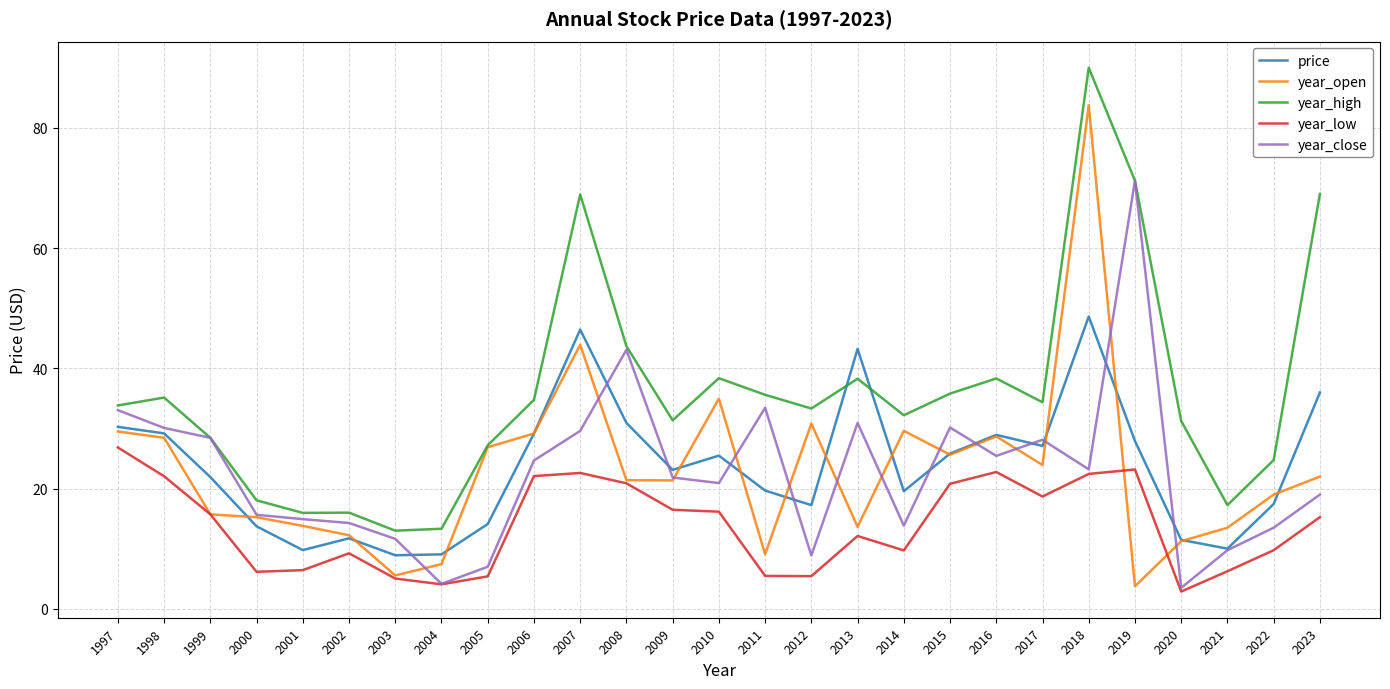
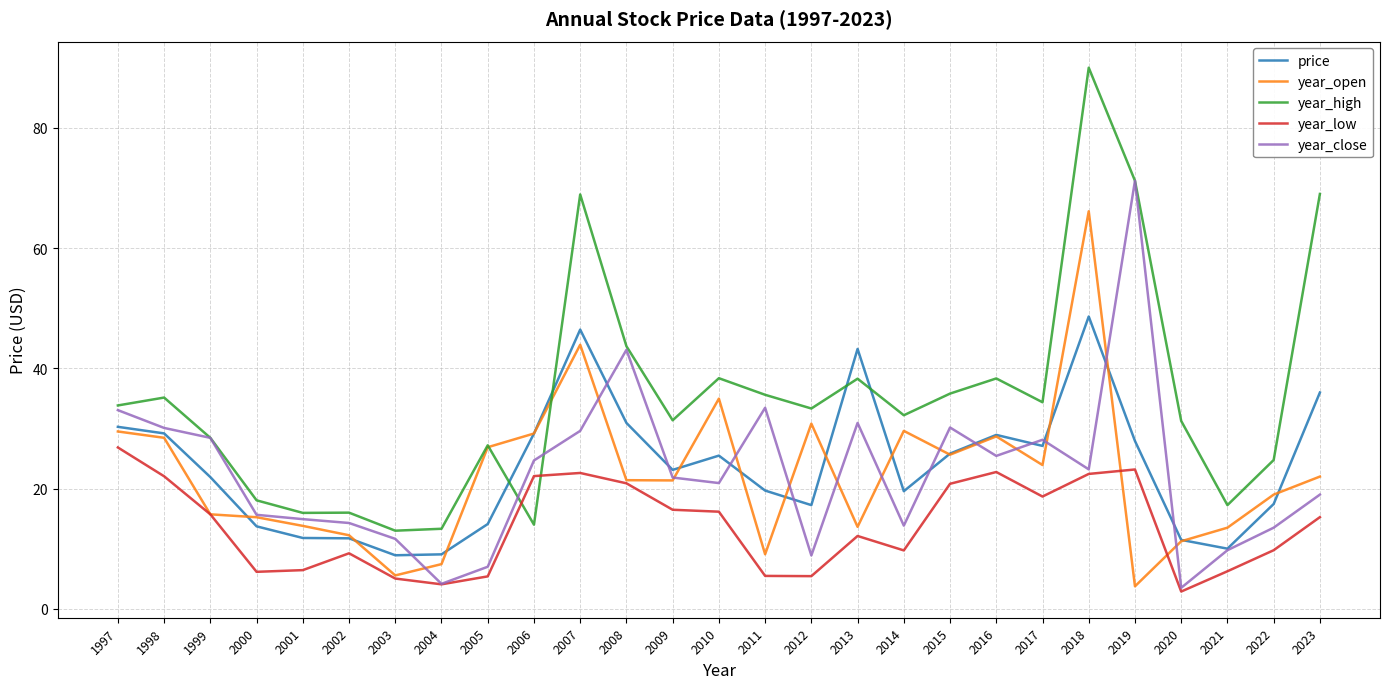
price, 2001: 10 -> 12
year_high, 2006: 35 -> 14
year_open, 2018: 84 -> 66
